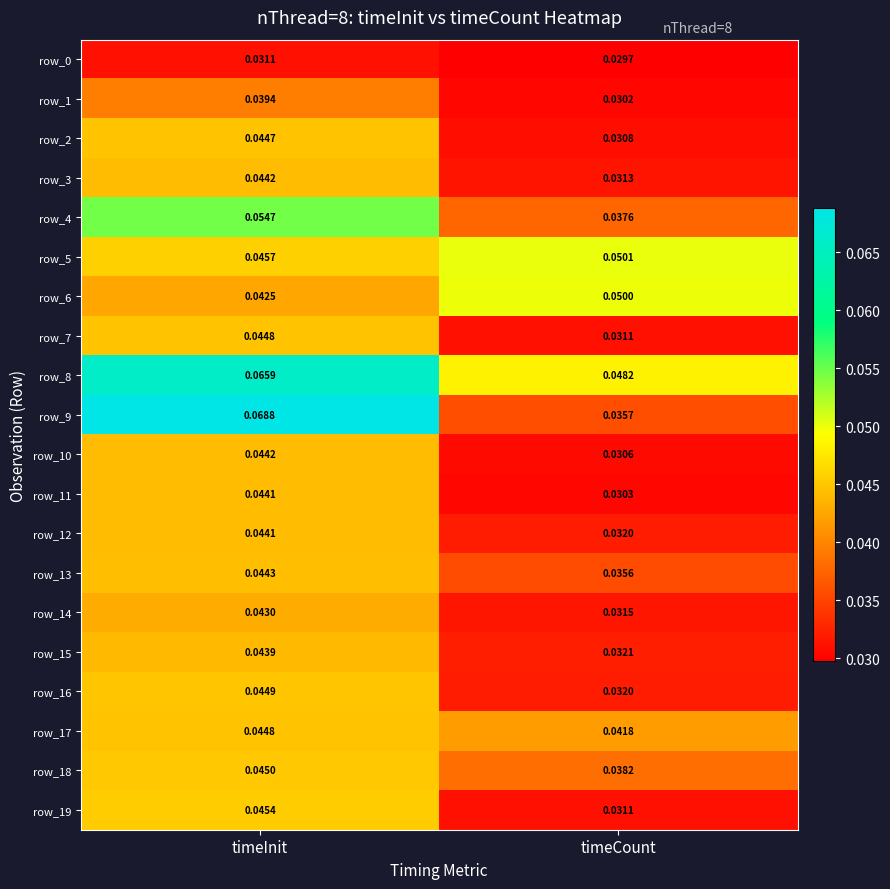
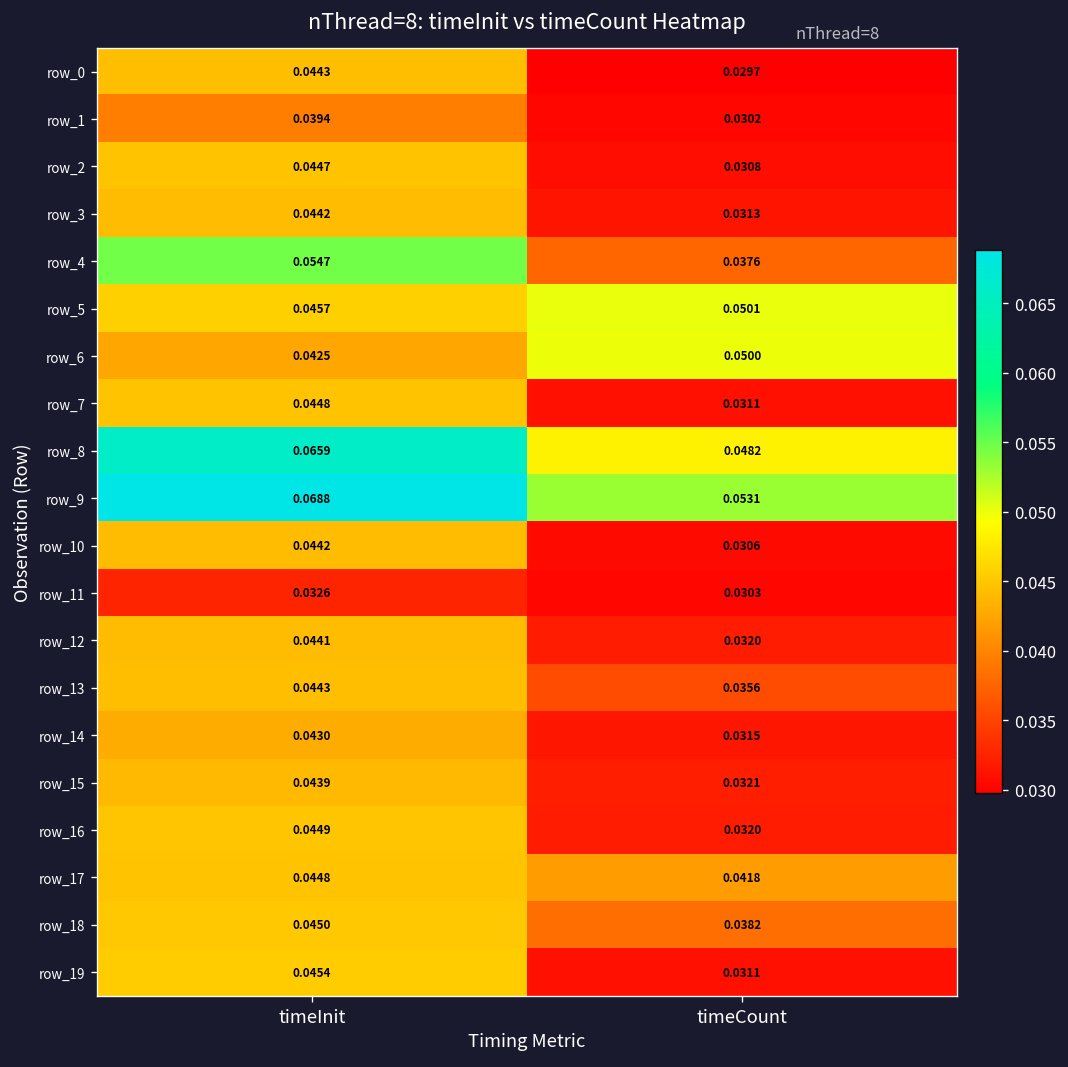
row_0, timeInit: 0.0311 -> 0.0443
row_9, timeCount: 0.0357 -> 0.0531
row_11, timeInit: 0.0441 -> 0.0326
